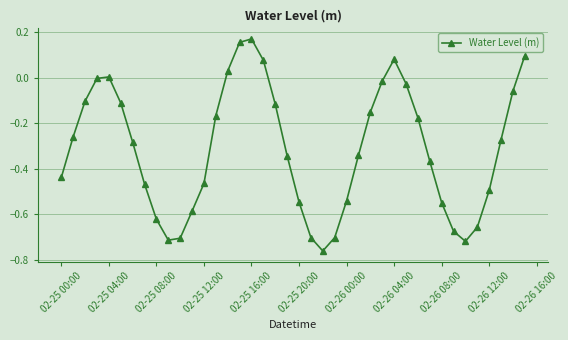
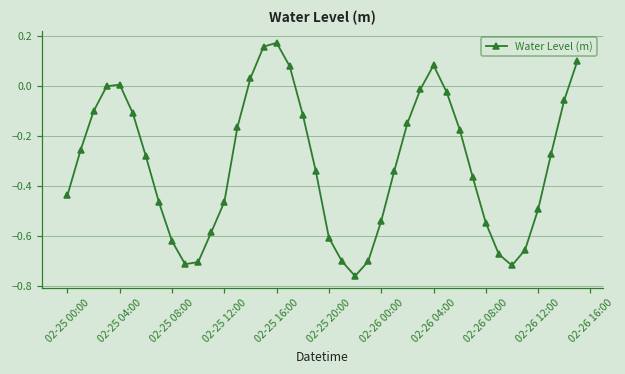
02-25 20:00: -0.55 -> -0.61
